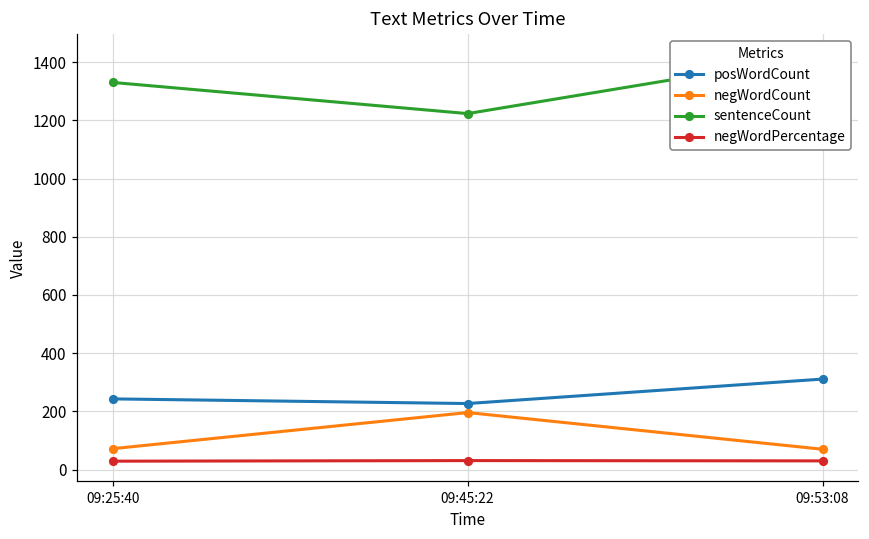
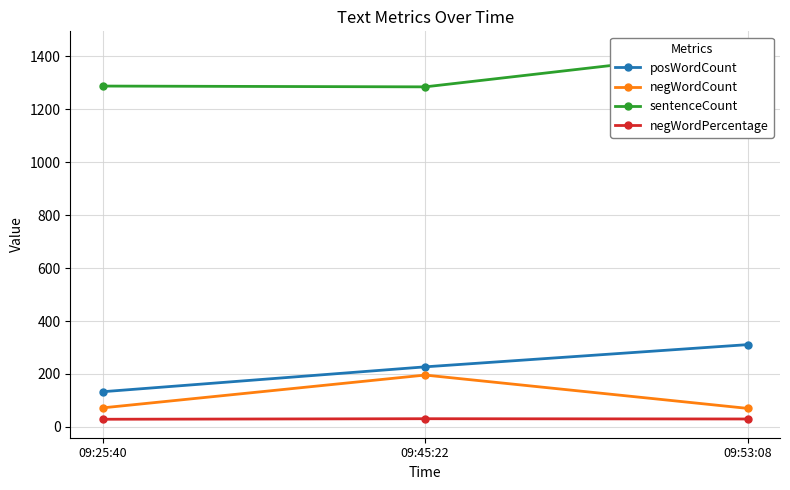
posWordCount, 09:25:40: 240 -> 130
sentenceCount, 09:25:40: 1330 -> 1290
sentenceCount, 09:45:22: 1220 -> 1290
